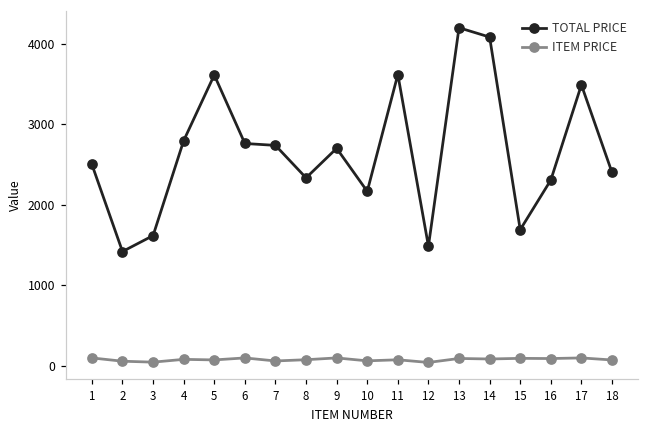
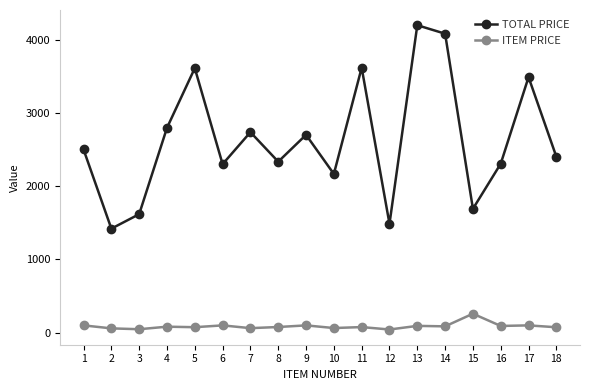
TOTAL PRICE, 6: 2800 -> 2300
ITEM PRICE, 15: 100 -> 300
